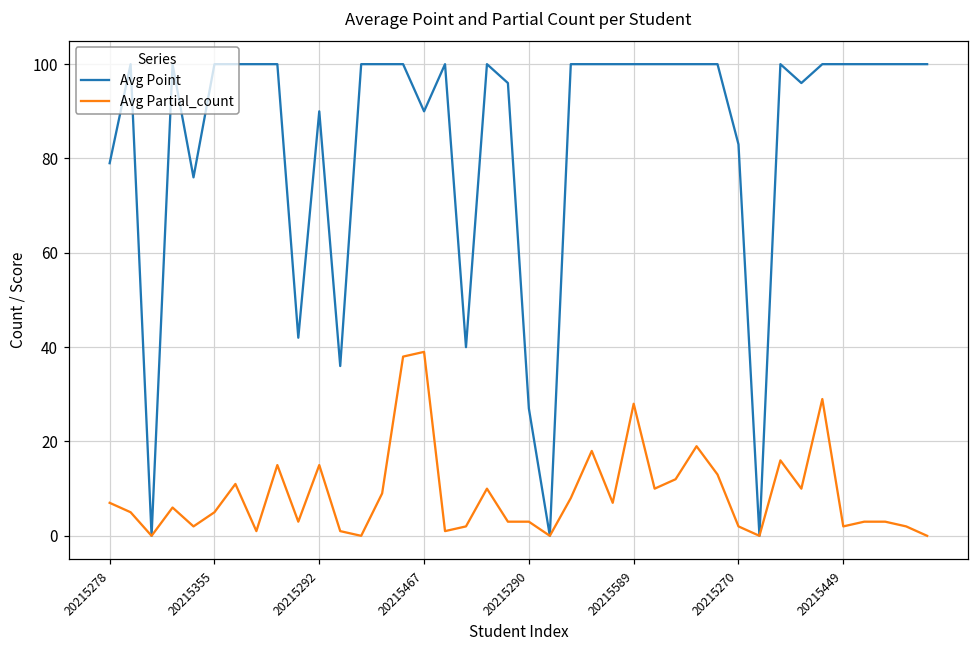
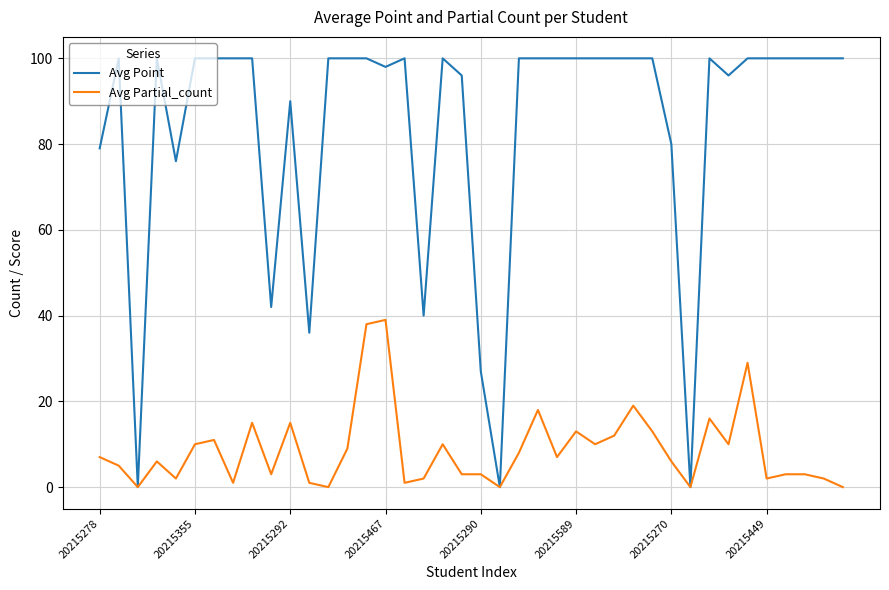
Avg Partial_count, 20215355: 5 -> 10
Avg Point, 20215467: 90 -> 98
Avg Partial_count, 20215589: 28 -> 13
Avg Point, 20215270: 83 -> 80
Avg Partial_count, 20215270: 2 -> 6
